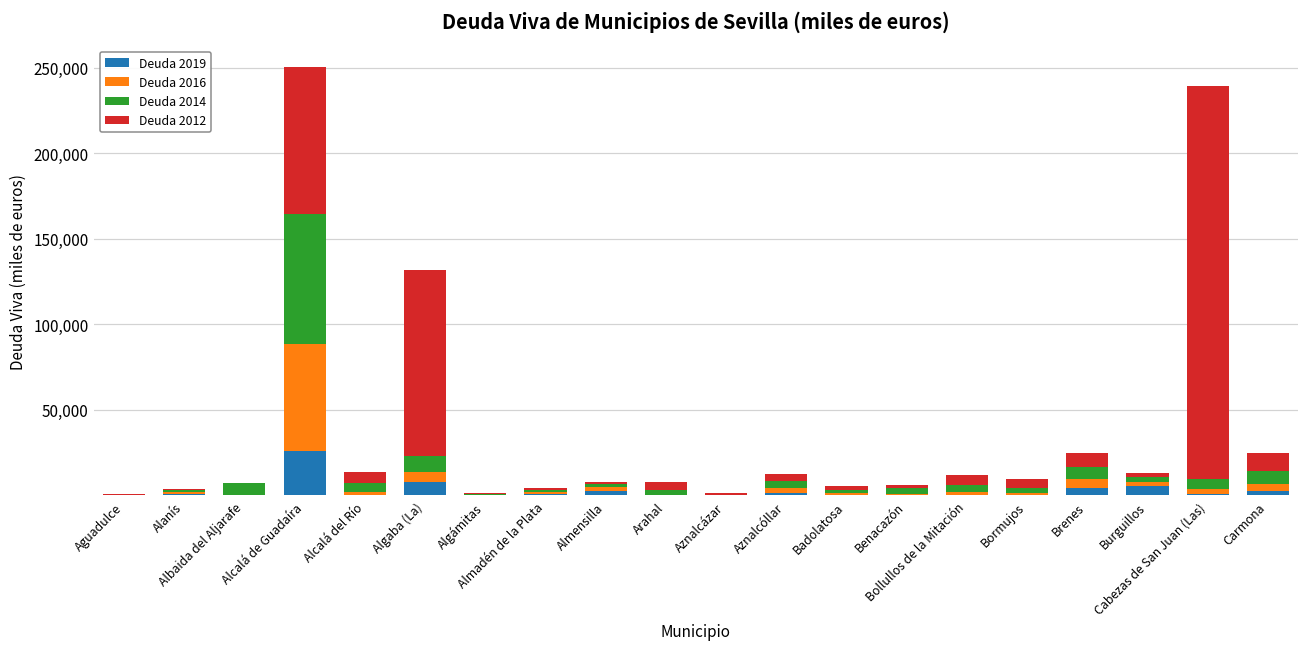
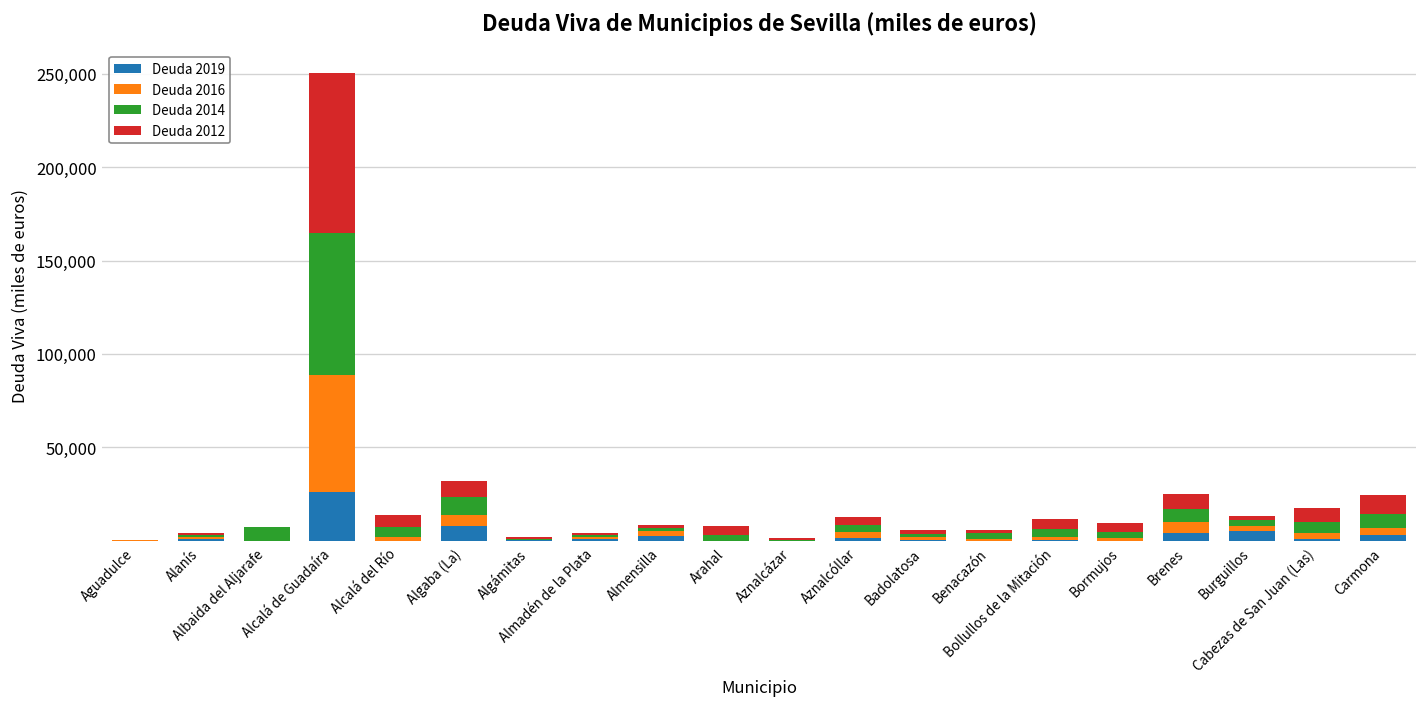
Deuda 2012, Algaba (La): 108,000 -> 9,000
Deuda 2012, Cabezas de San Juan (Las): 229,000 -> 8,000
